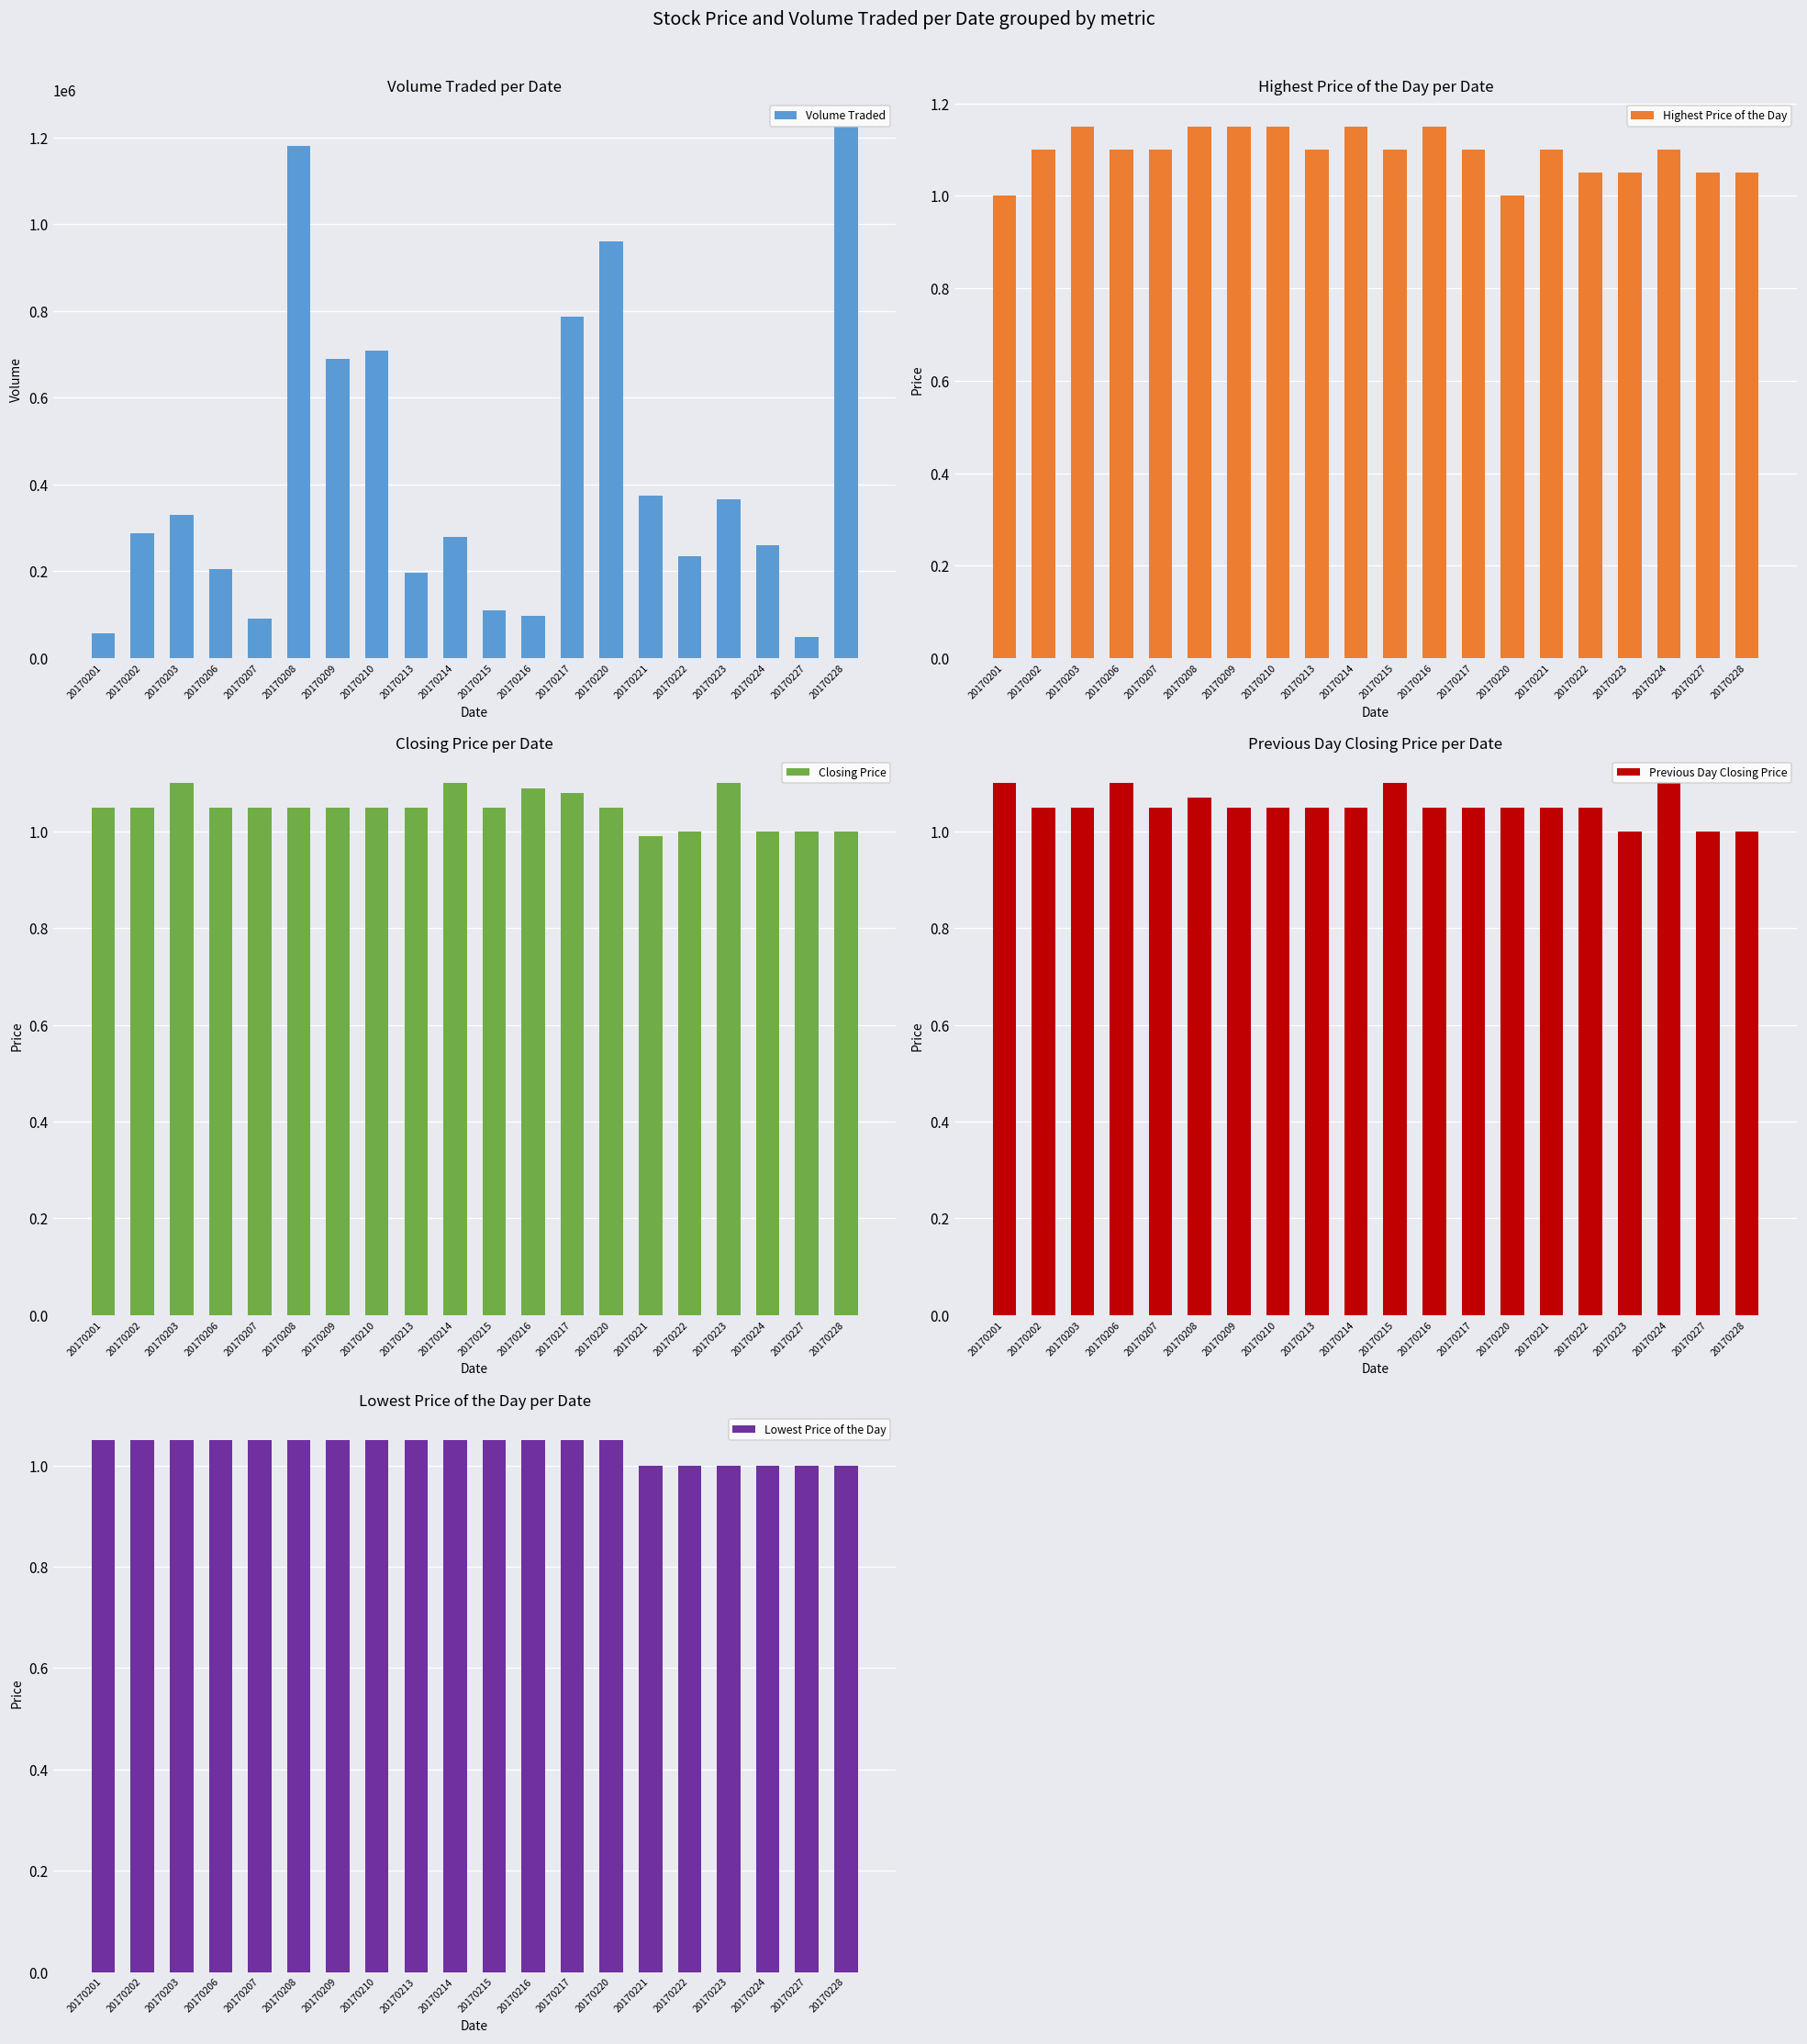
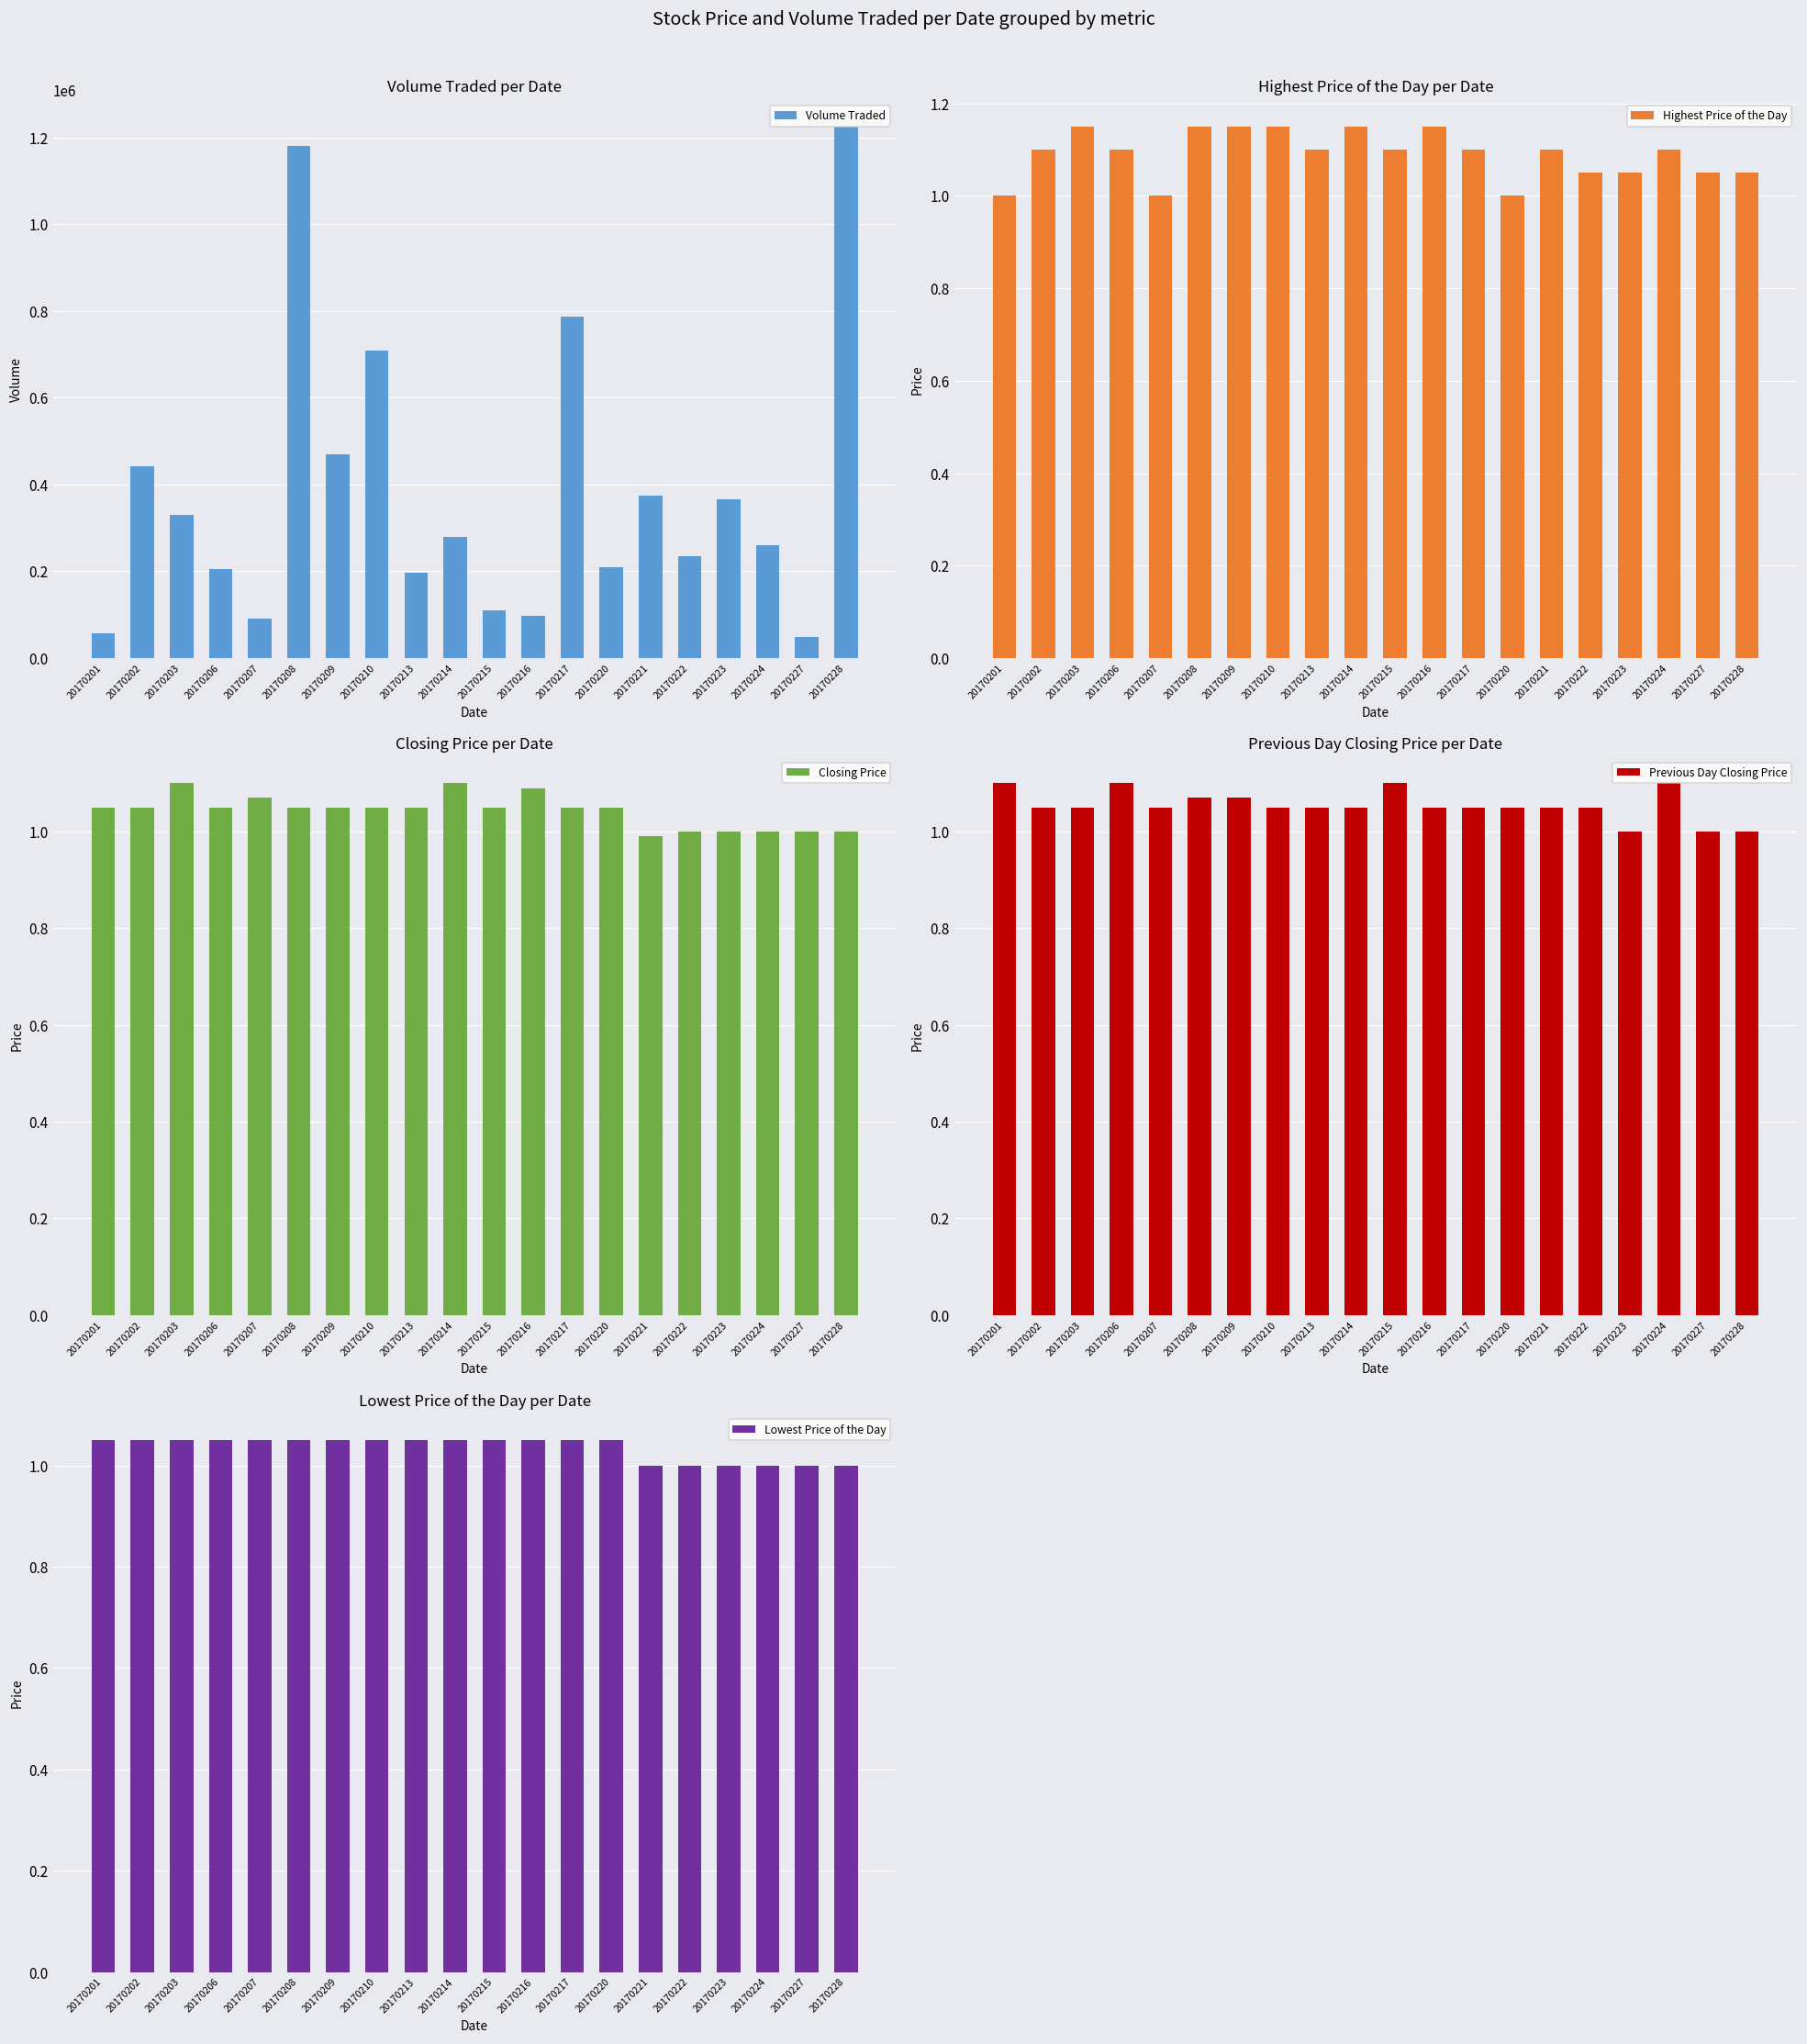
Volume Traded per Date, 20170202: 290000 -> 440000
Volume Traded per Date, 20170209: 690000 -> 470000
Volume Traded per Date, 20170220: 960000 -> 210000
Highest Price of the Day per Date, 20170207: 1.1 -> 1.0
Closing Price per Date, 20170207: 1.05 -> 1.07
Closing Price per Date, 20170217: 1.08 -> 1.05
Closing Price per Date, 20170223: 1.1 -> 1.0
Previous Day Closing Price per Date, 20170209: 1.05 -> 1.07
